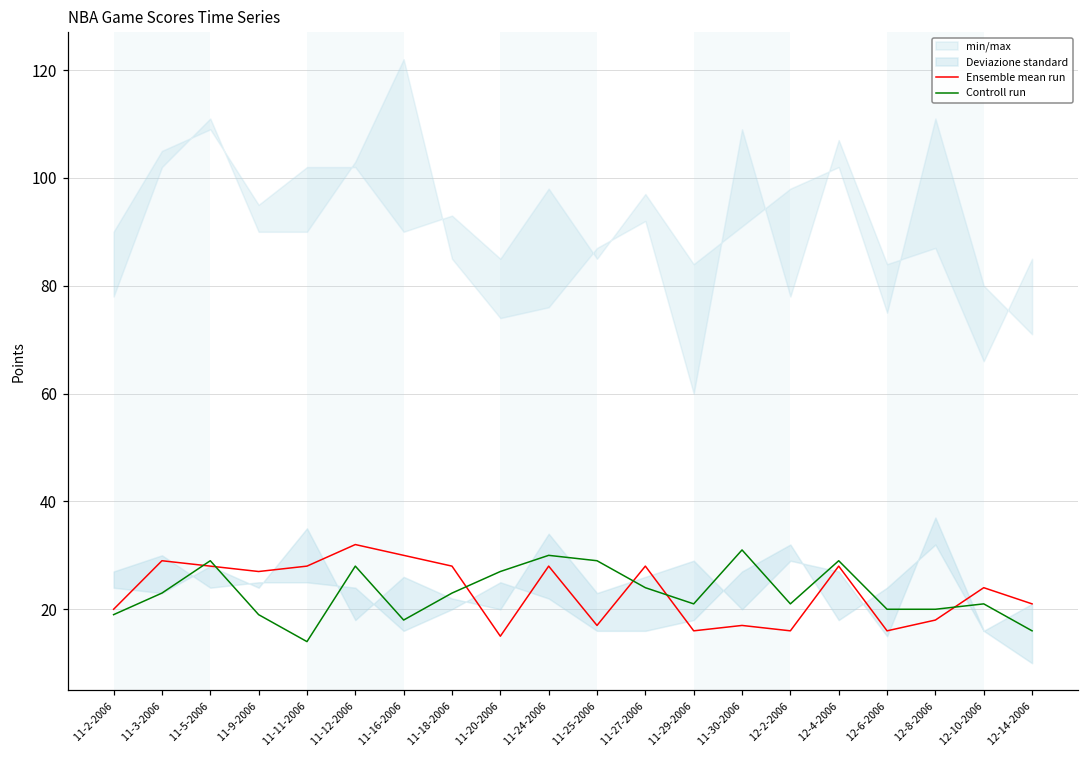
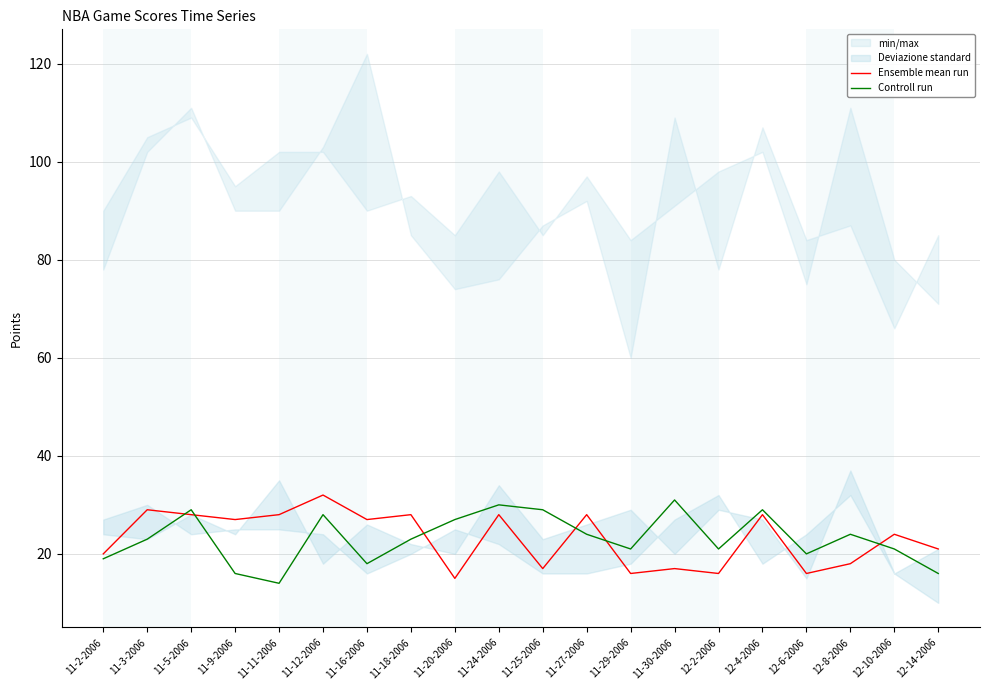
Controll run, 11-9-2006: 19 -> 16
Ensemble mean run, 11-16-2006: 30 -> 27
Controll run, 12-8-2006: 20 -> 24
